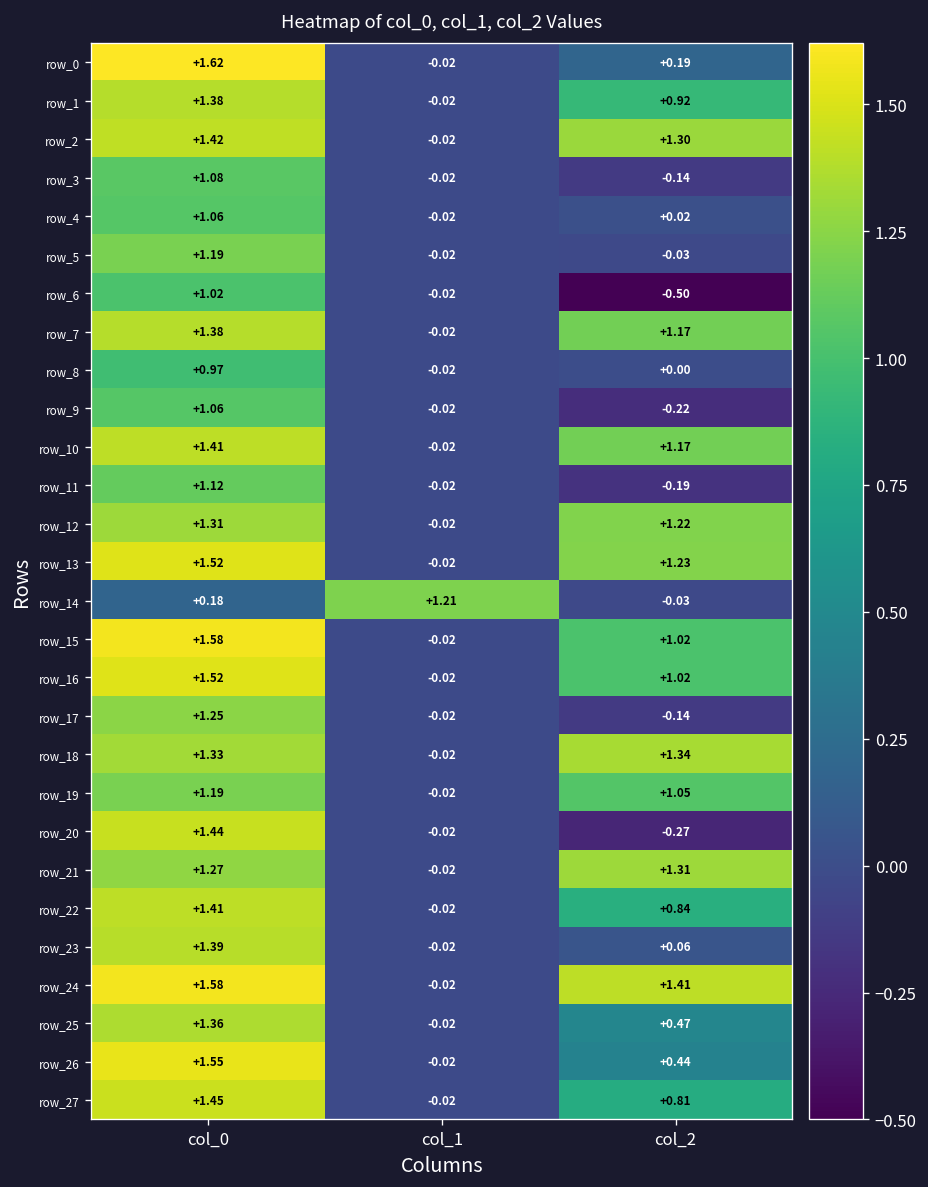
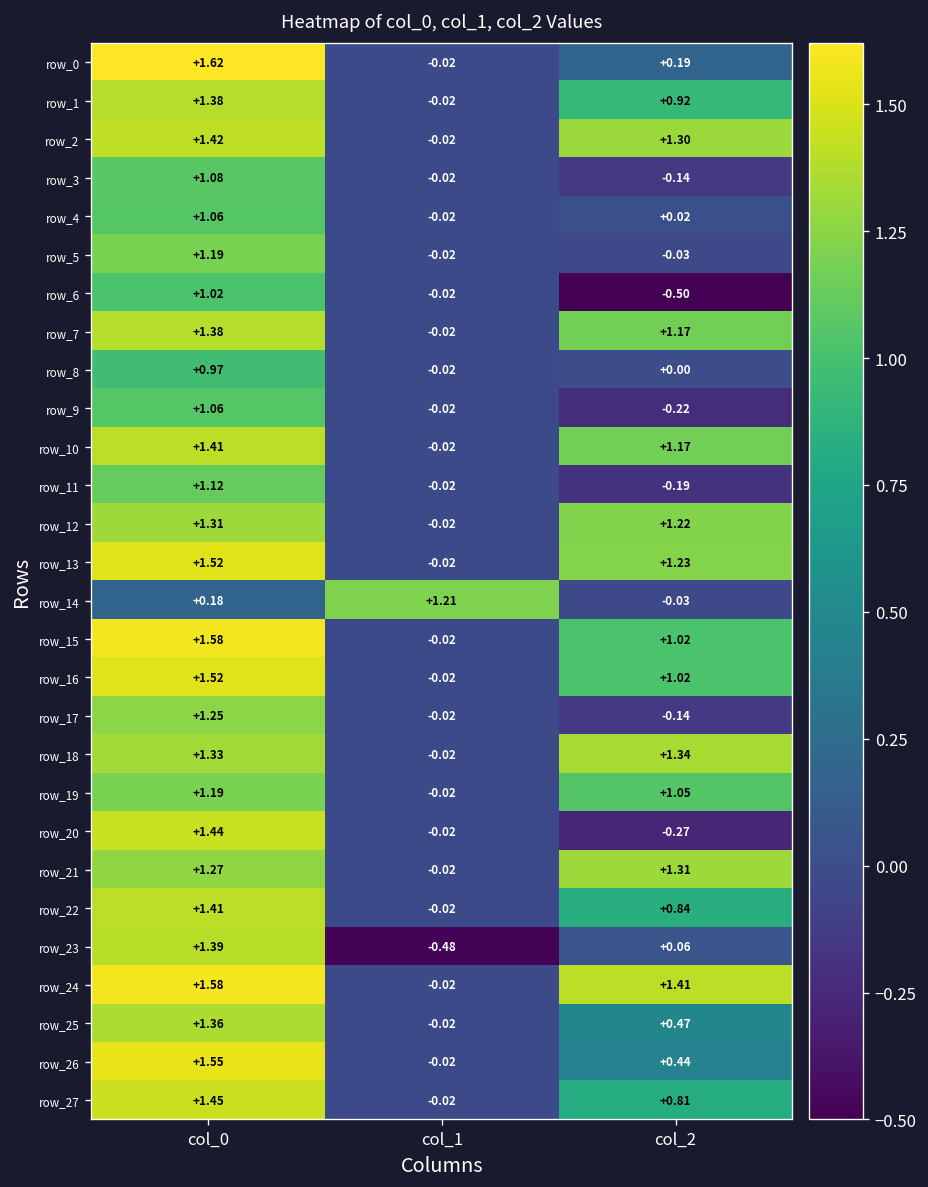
row_23, col_1: -0.02 -> -0.48
